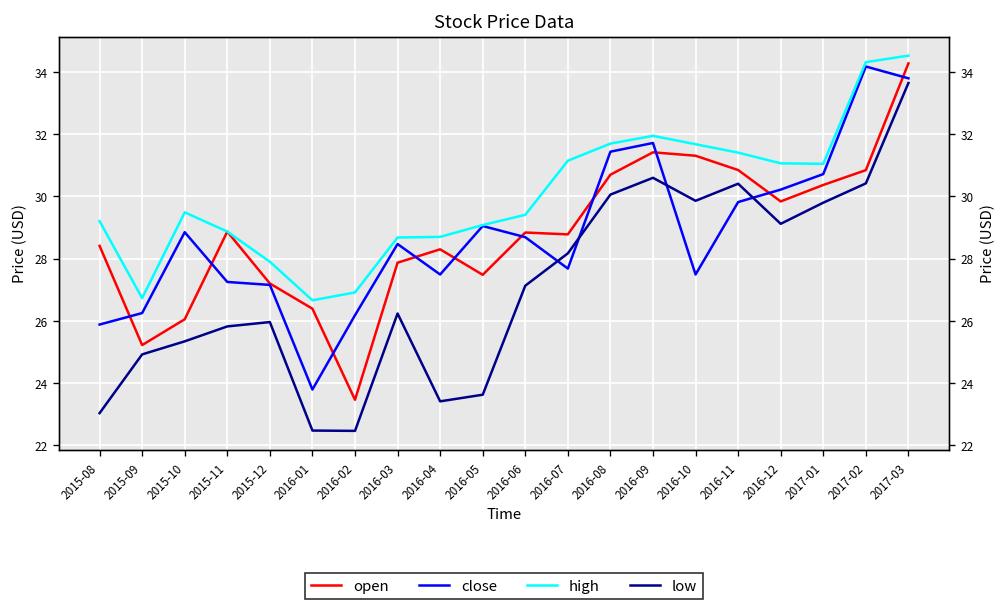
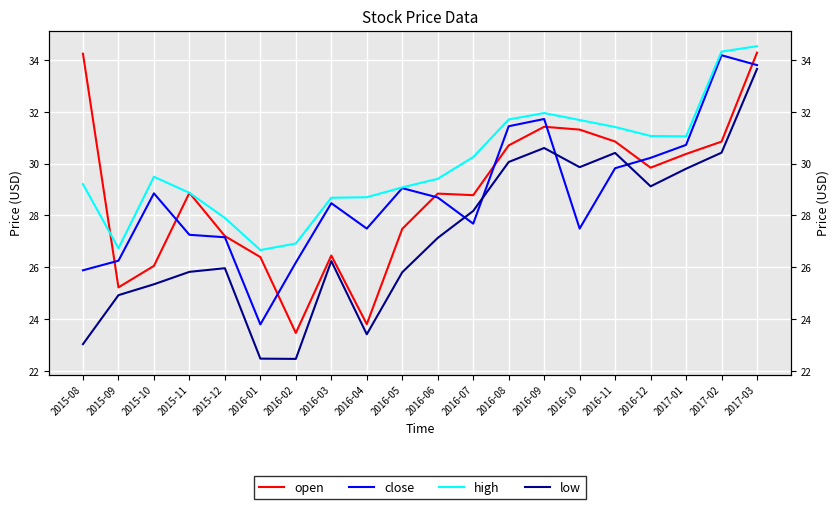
open, 2015-08: 28.4 -> 34.2
open, 2016-03: 27.9 -> 26.5
open, 2016-04: 28.3 -> 23.8
low, 2016-05: 23.6 -> 25.8
high, 2016-07: 31.2 -> 30.3
